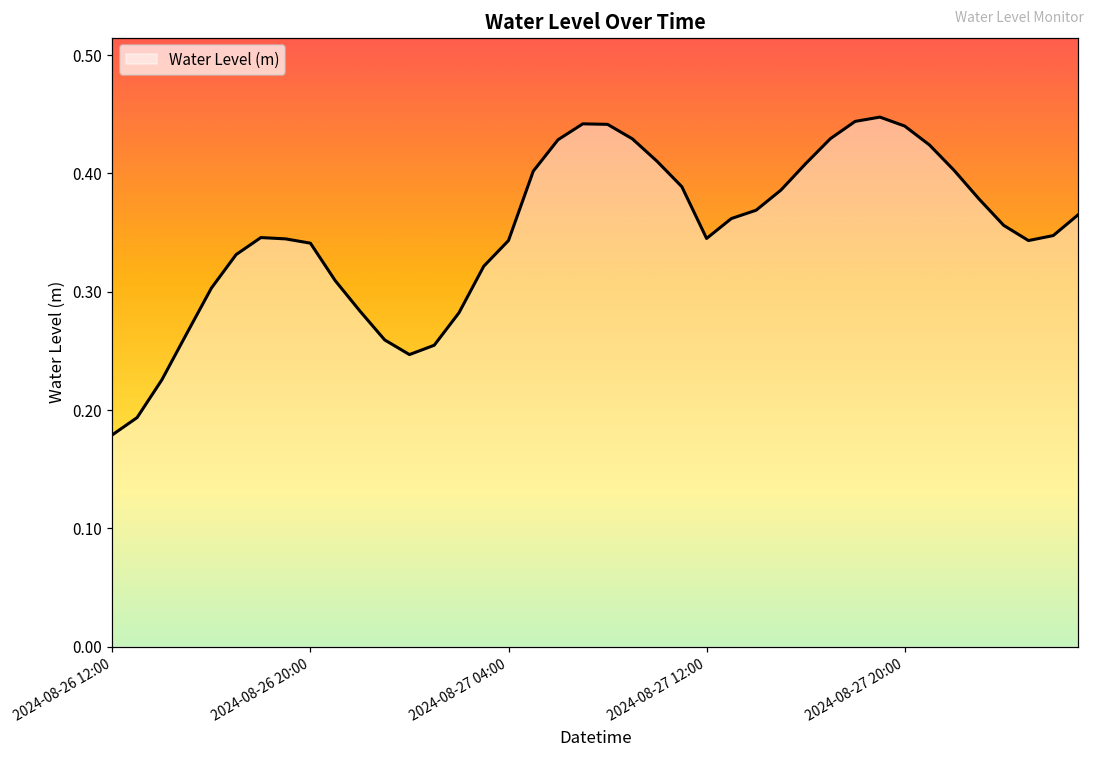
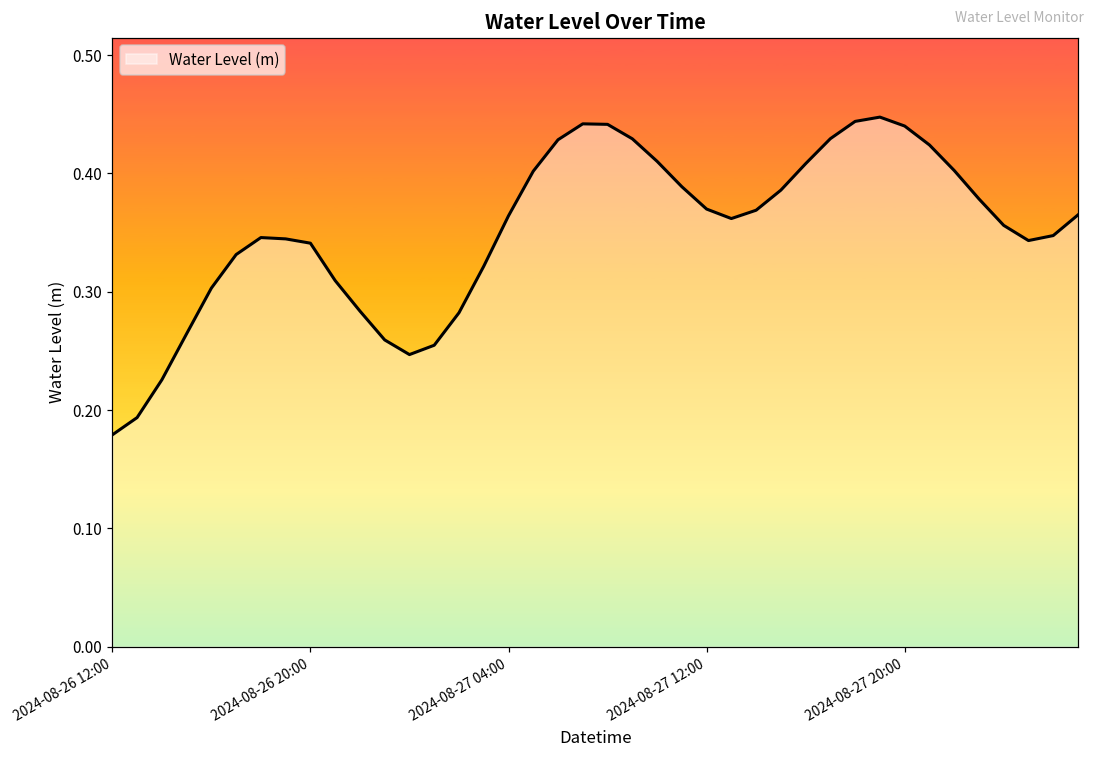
2024-08-27 04:00: 0.343 -> 0.364
2024-08-27 12:00: 0.345 -> 0.370
